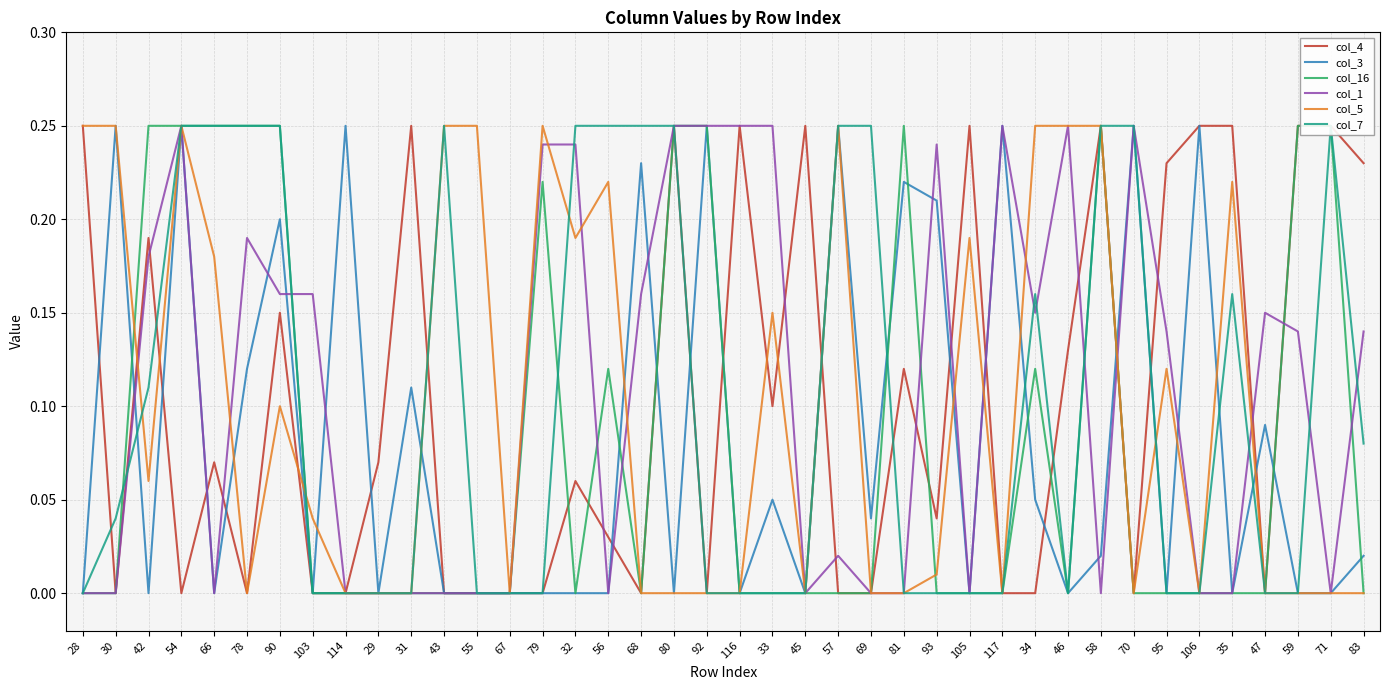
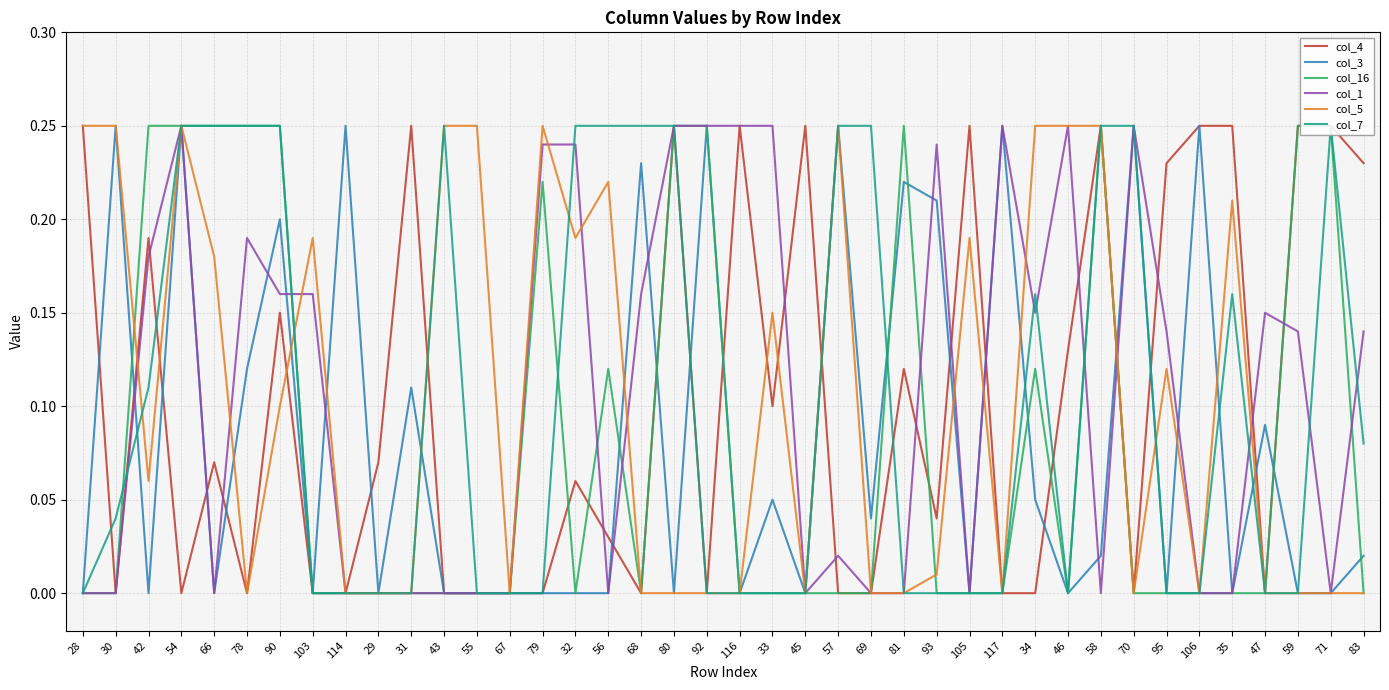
col_5, 103: 0.04 -> 0.19
col_5, 35: 0.22 -> 0.21
